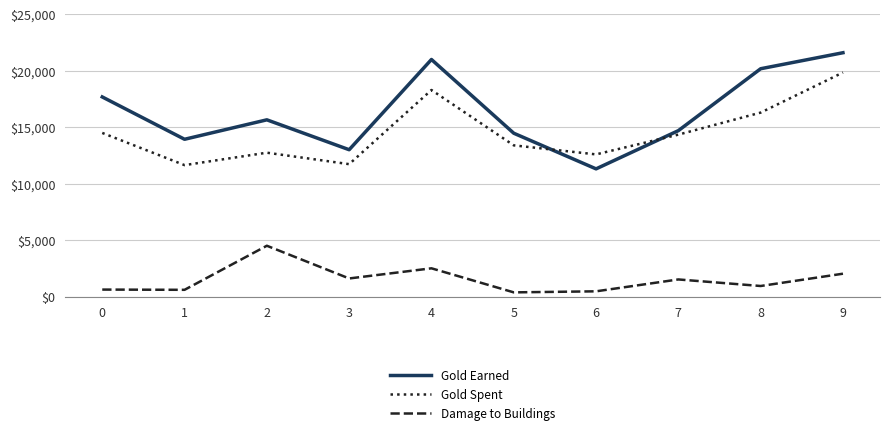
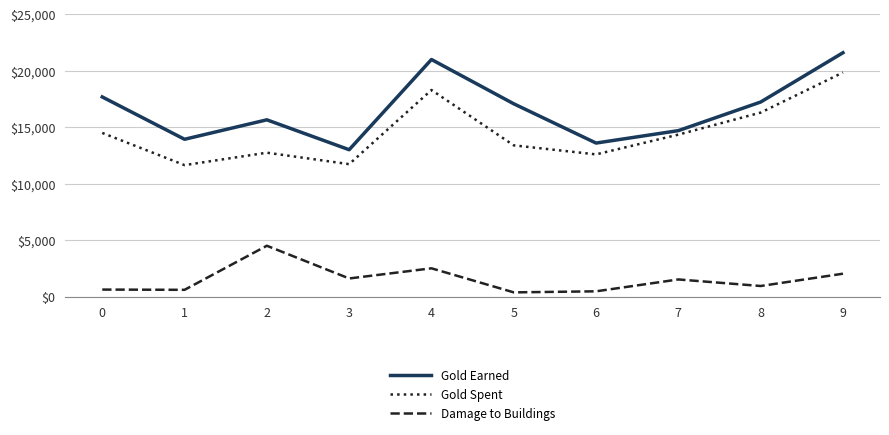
Gold Earned, 5: $14,500 -> $17,100
Gold Earned, 6: $11,300 -> $13,600
Gold Earned, 8: $20,200 -> $17,200
